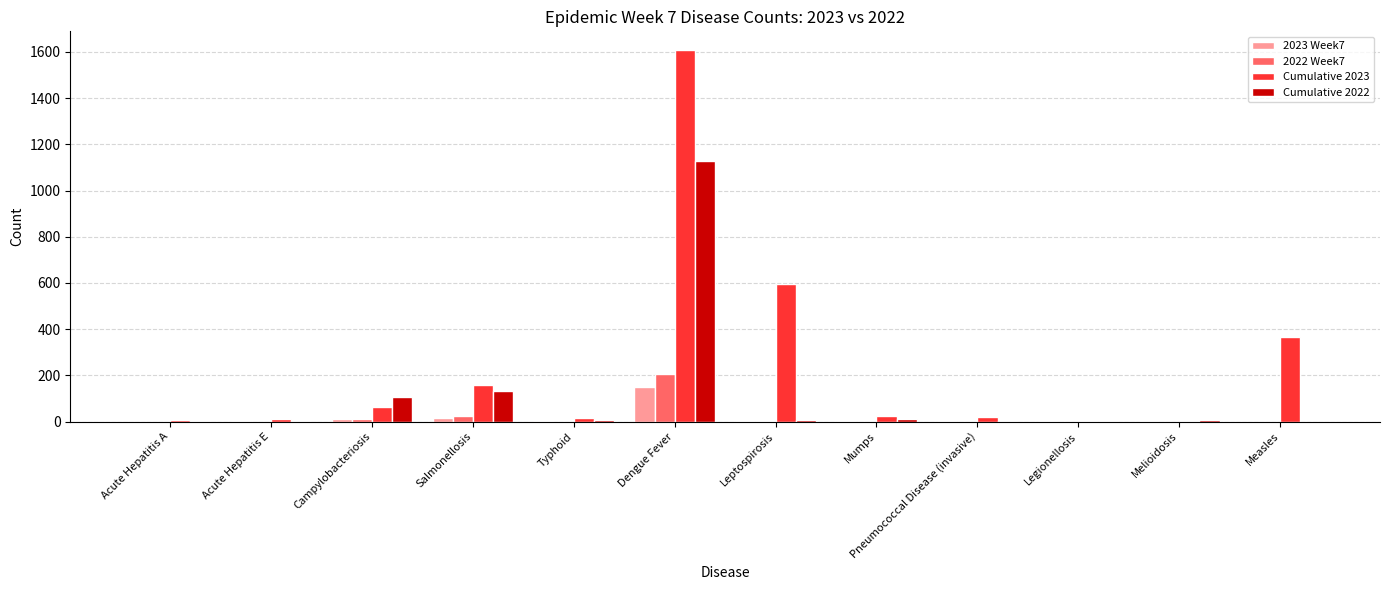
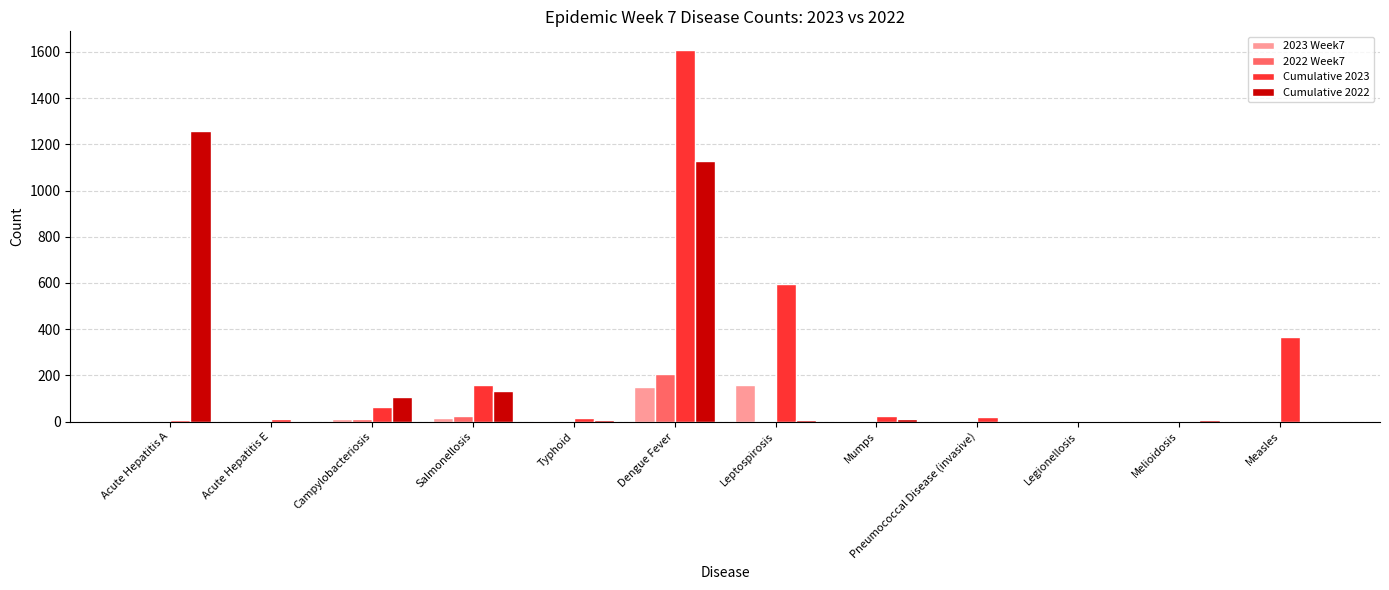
Cumulative 2022, Acute Hepatitis A: 0 -> 1260
2023 Week7, Leptospirosis: 0 -> 160
